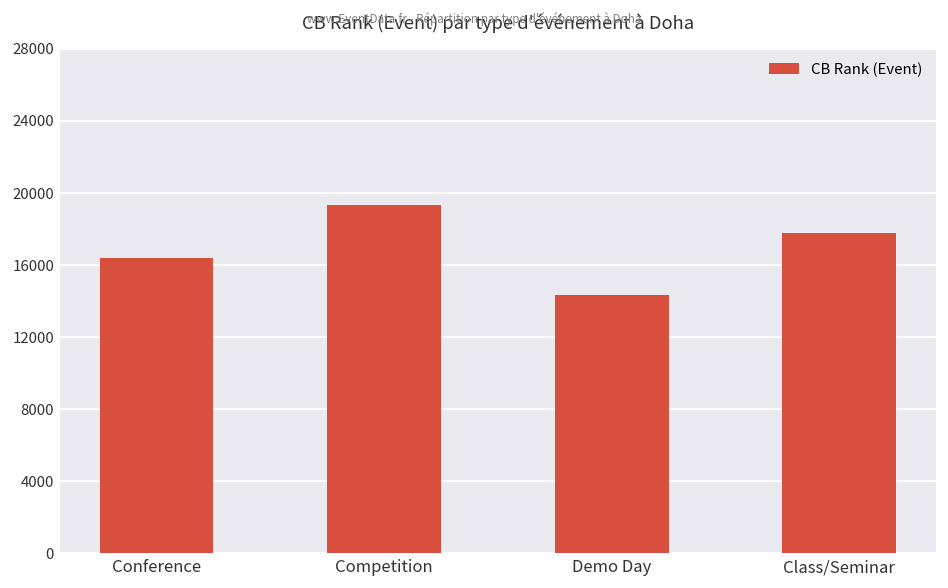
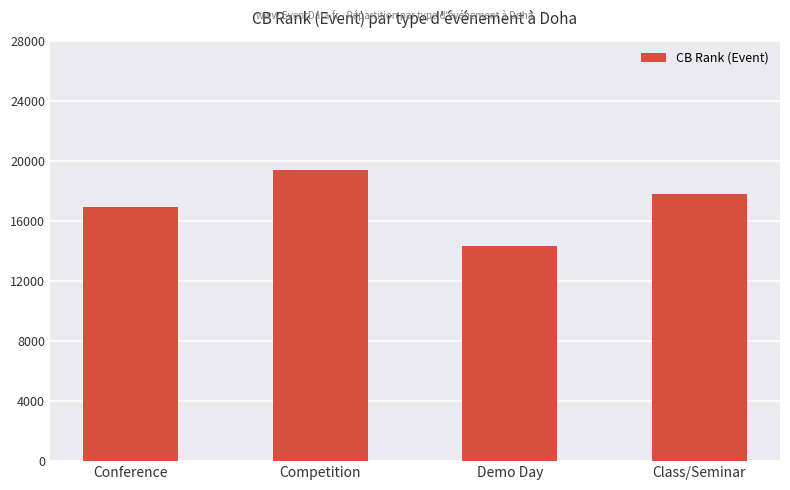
Conference: 16400 -> 16900
